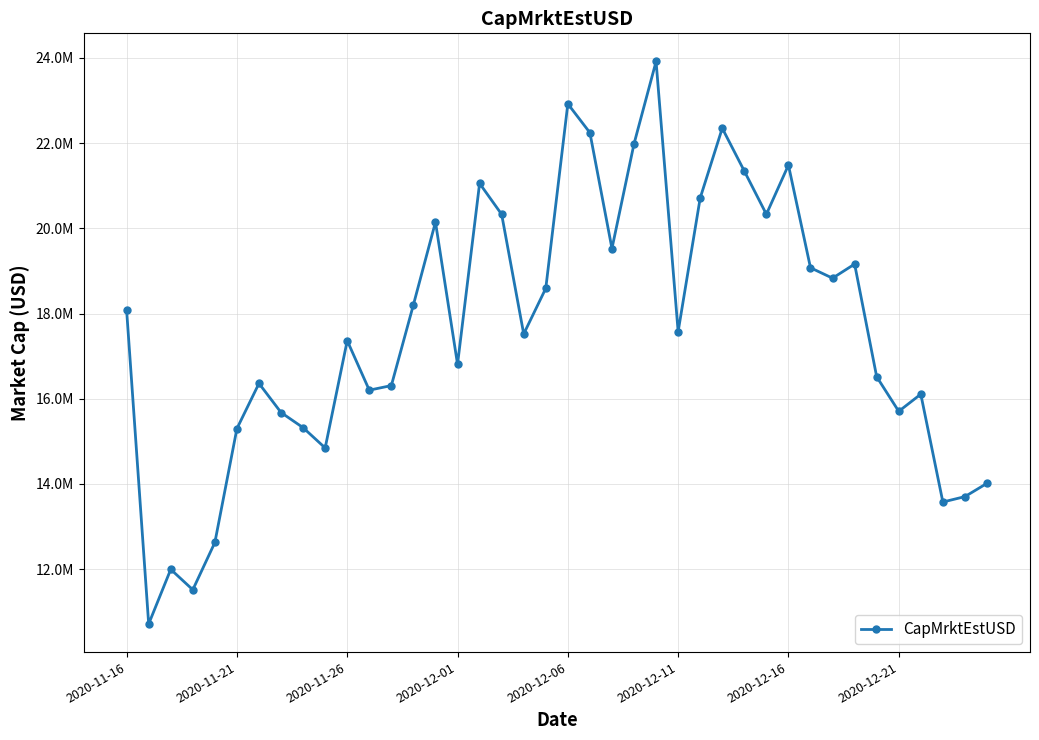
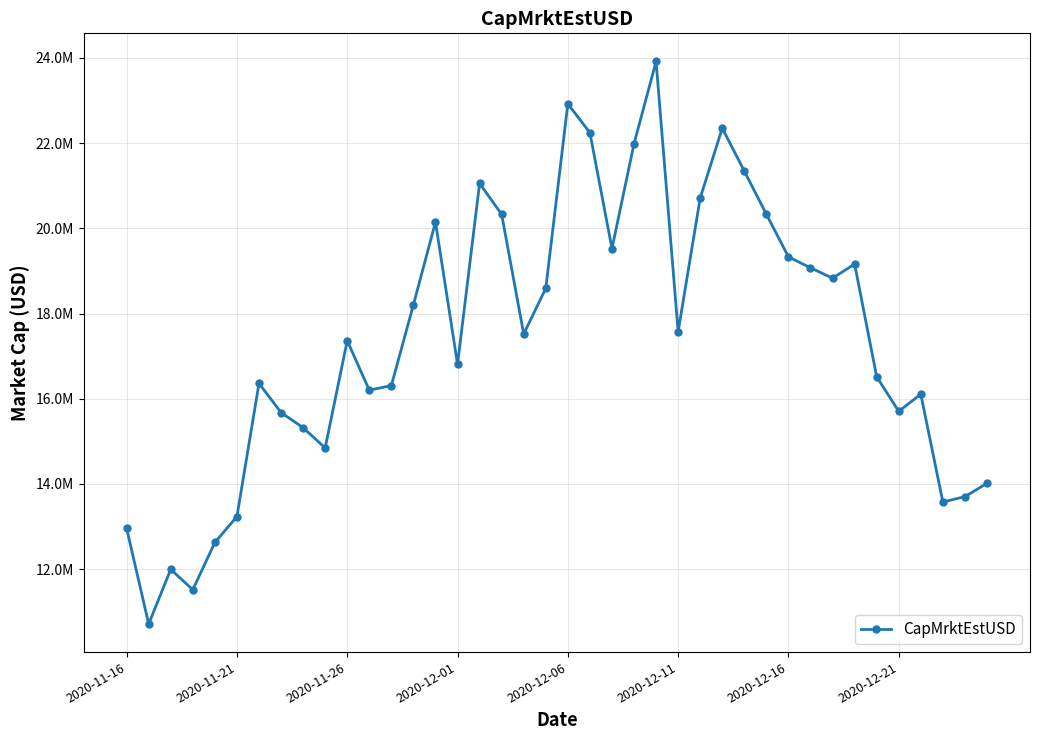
2020-11-16: 18100000 -> 13000000
2020-11-21: 15300000 -> 13200000
2020-12-16: 21500000 -> 19300000
